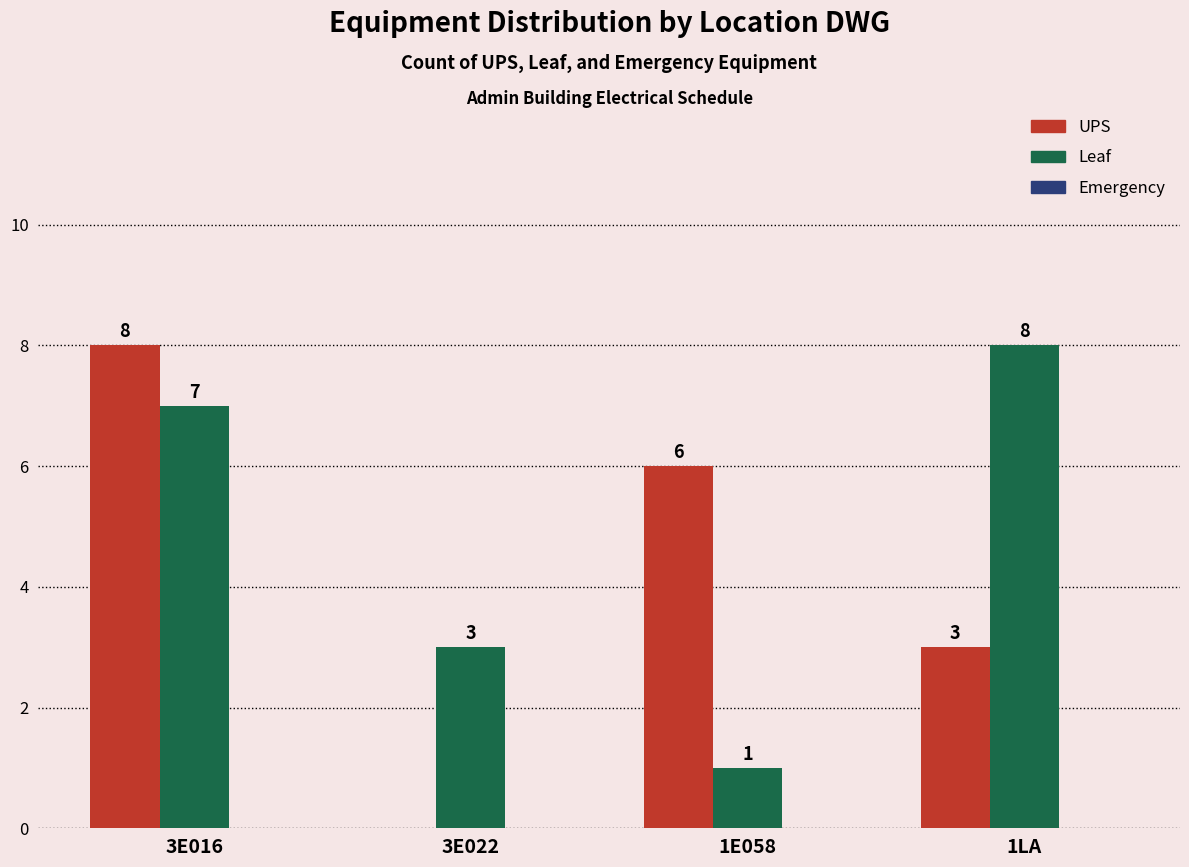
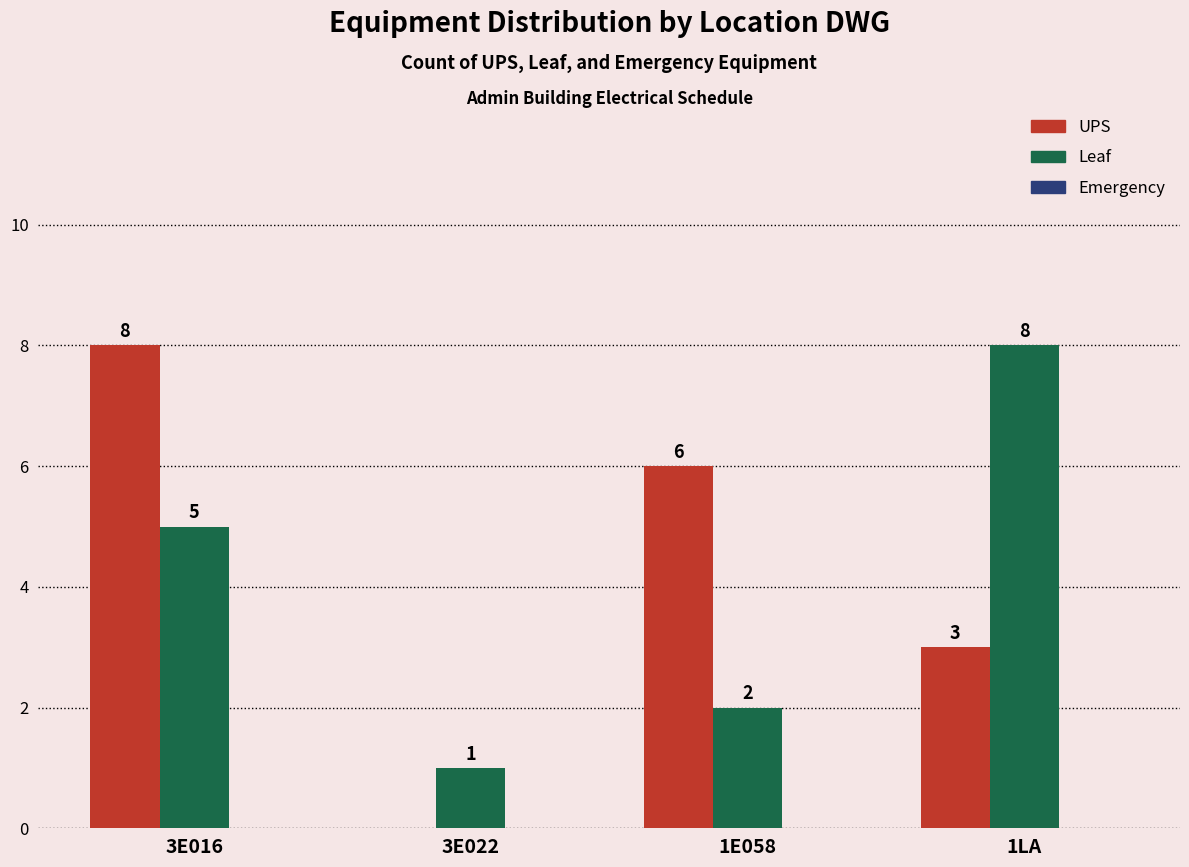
Leaf, 3E016: 7 -> 5
Leaf, 3E022: 3 -> 1
Leaf, 1E058: 1 -> 2
